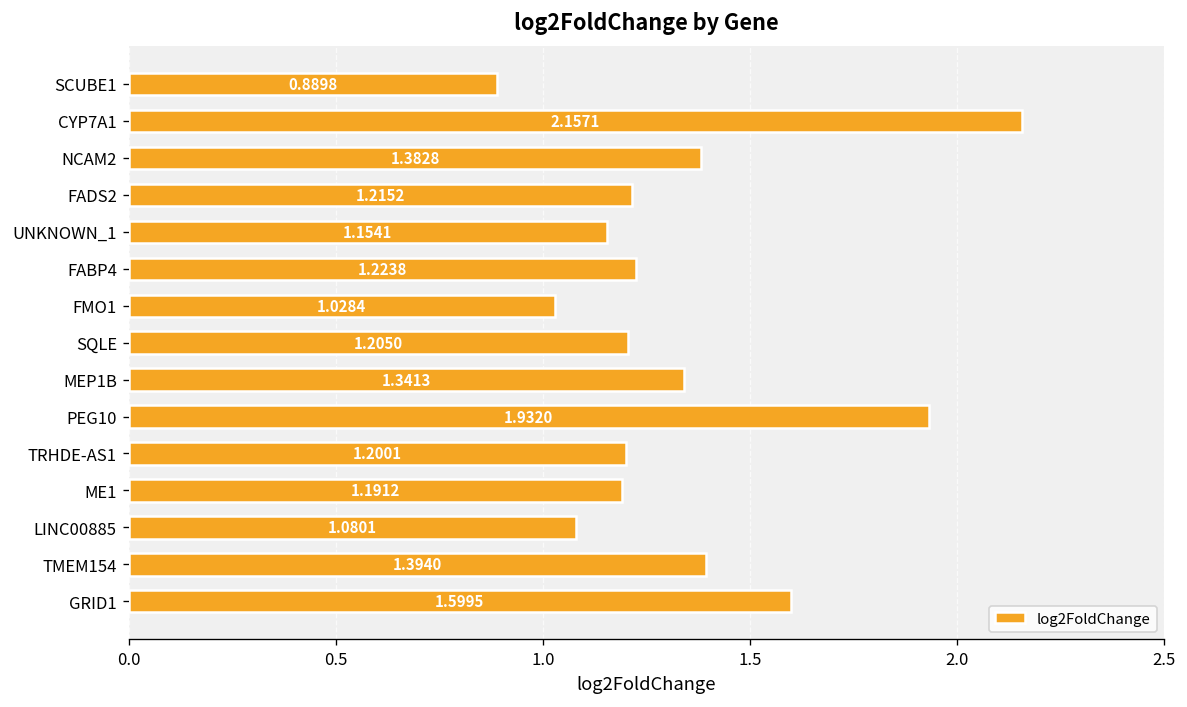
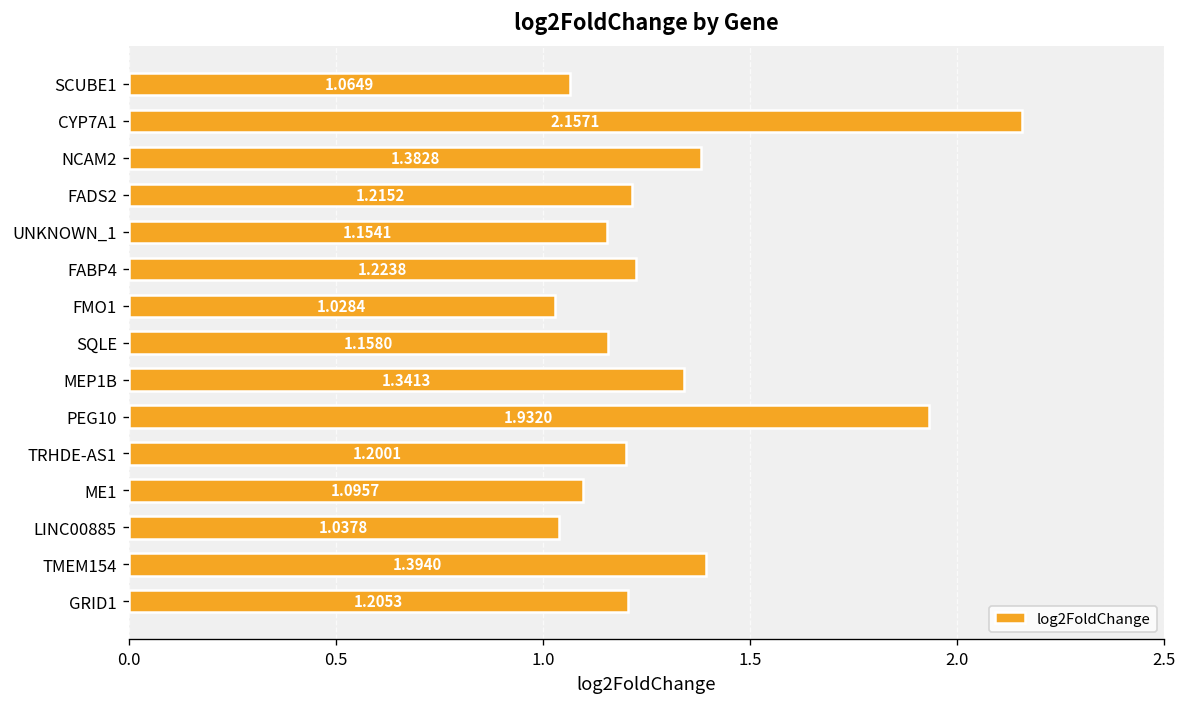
SCUBE1: 0.8898 -> 1.0649
SQLE: 1.2050 -> 1.1580
ME1: 1.1912 -> 1.0957
LINC00885: 1.0801 -> 1.0378
GRID1: 1.5995 -> 1.2053
